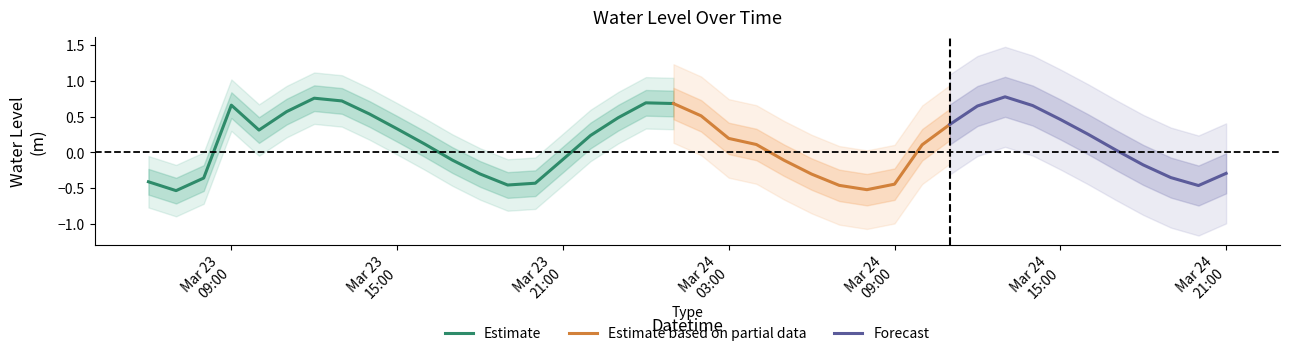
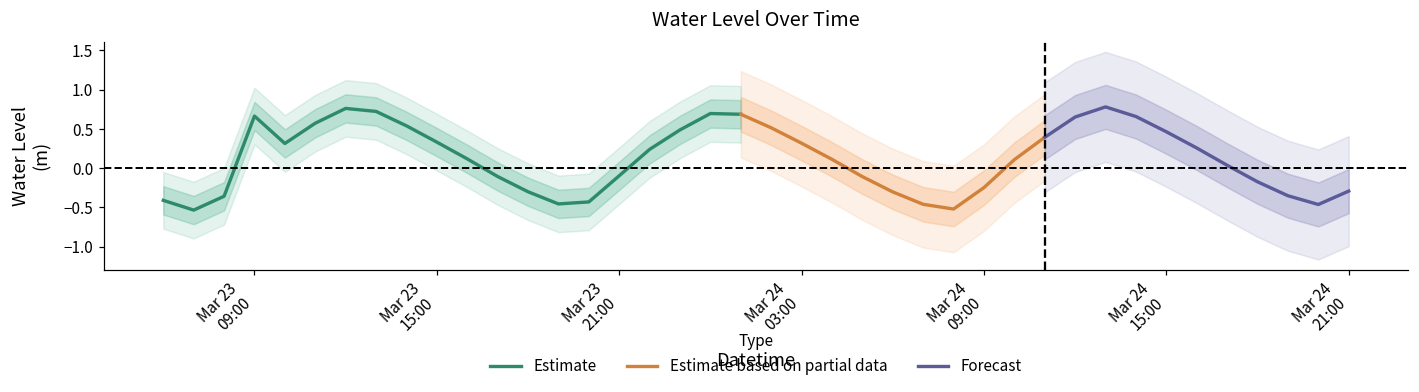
Estimate based on partial data, Mar 24 03:00: 0.2 -> 0.3
Estimate based on partial data, Mar 24 09:00: -0.4 -> -0.2
